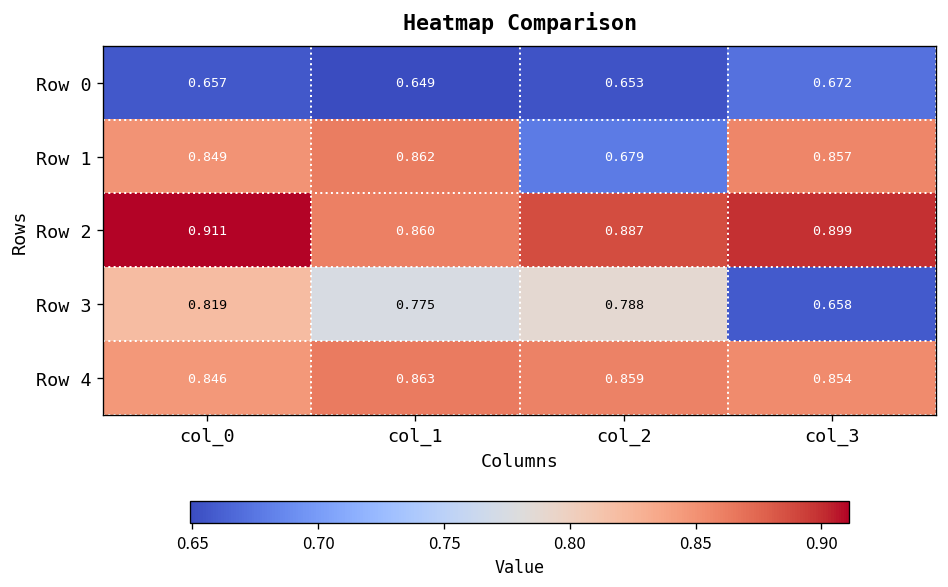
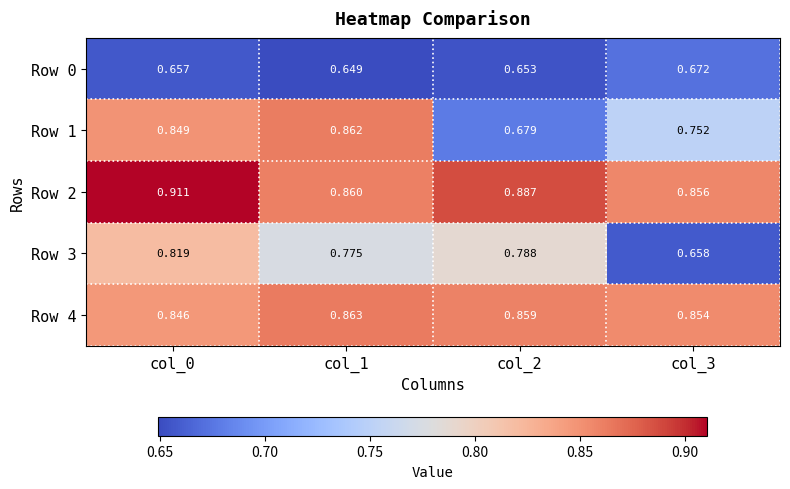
Row 1, col_3: 0.857 -> 0.752
Row 2, col_3: 0.899 -> 0.856
